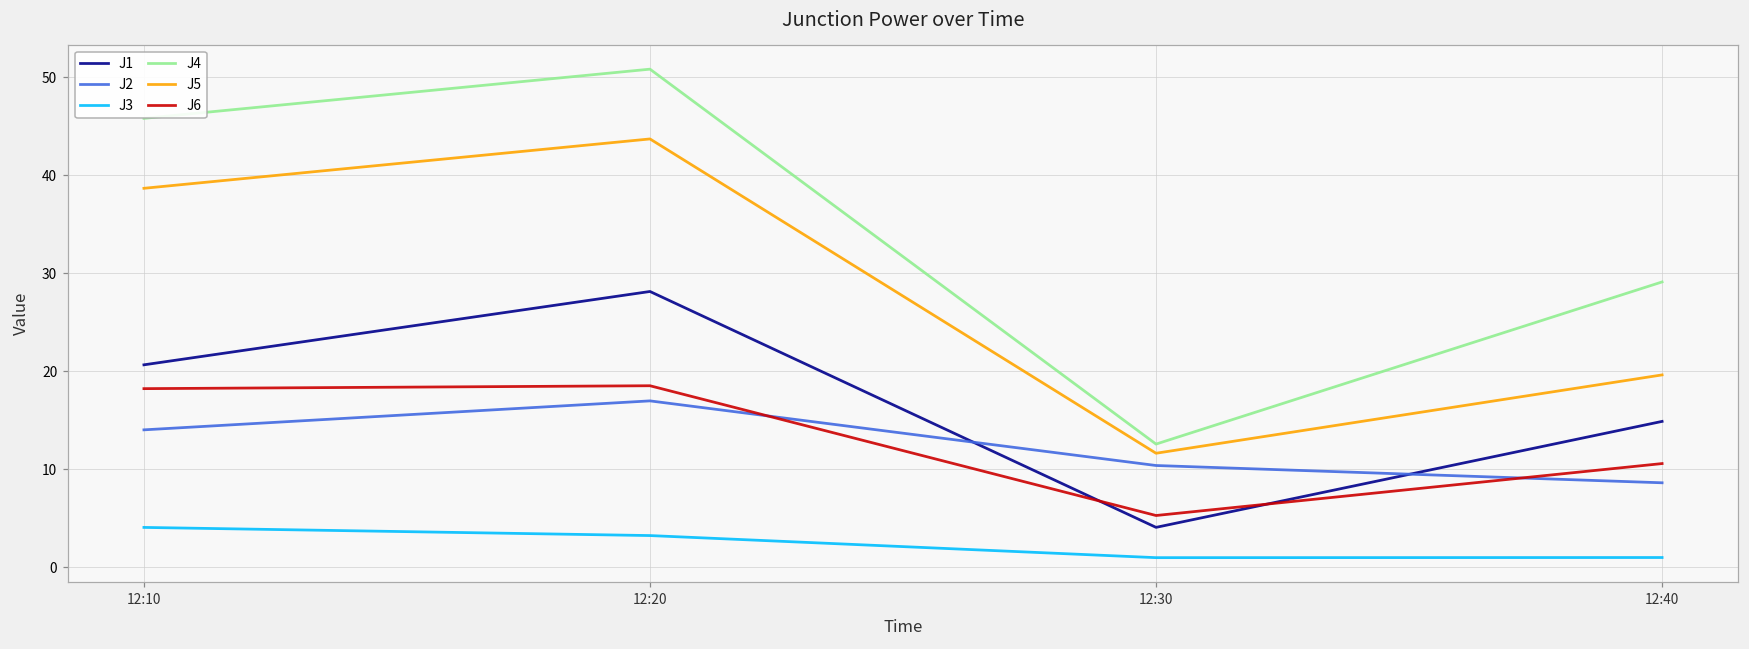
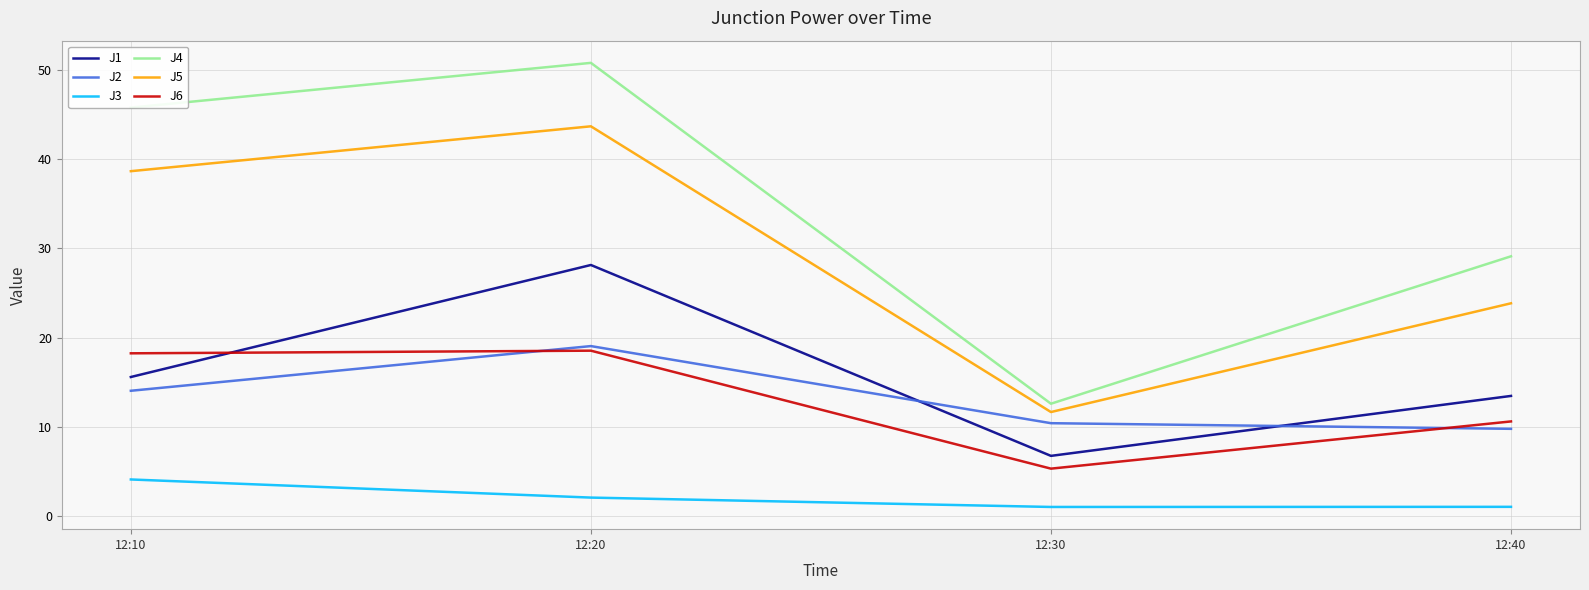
J1, 12:10: 21 -> 16
J2, 12:20: 17 -> 19
J3, 12:20: 3 -> 2
J1, 12:30: 4 -> 7
J1, 12:40: 15 -> 13
J2, 12:40: 9 -> 10
J5, 12:40: 20 -> 24
